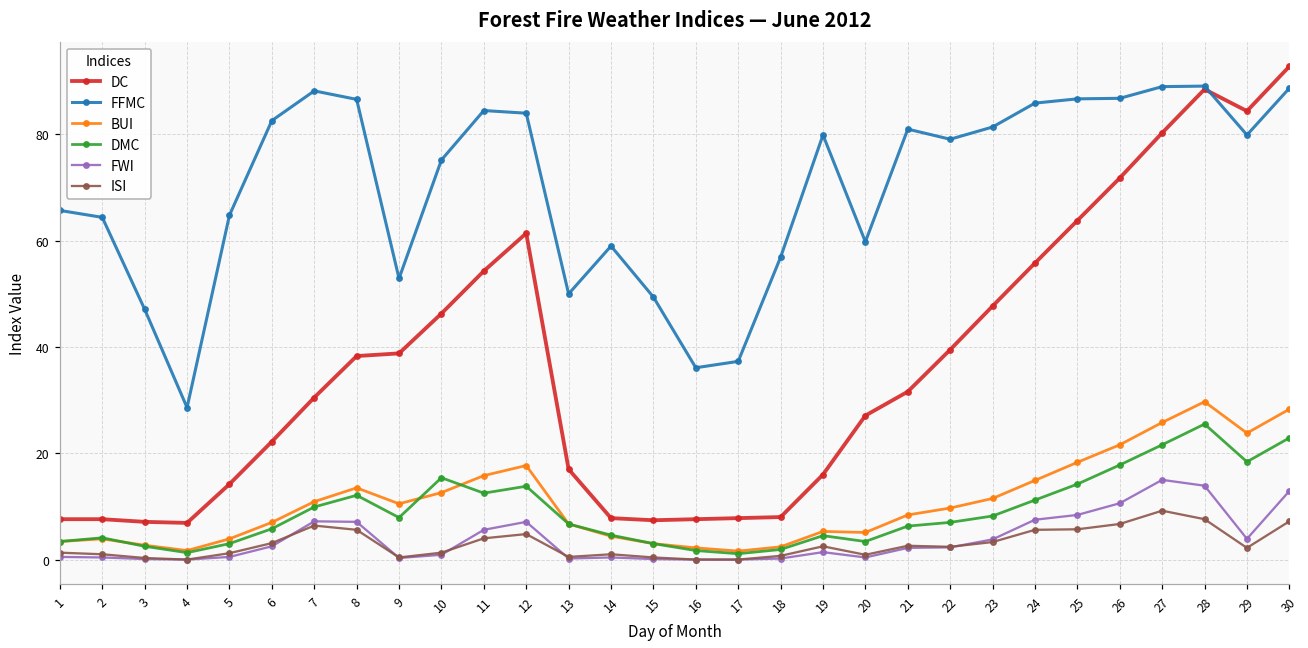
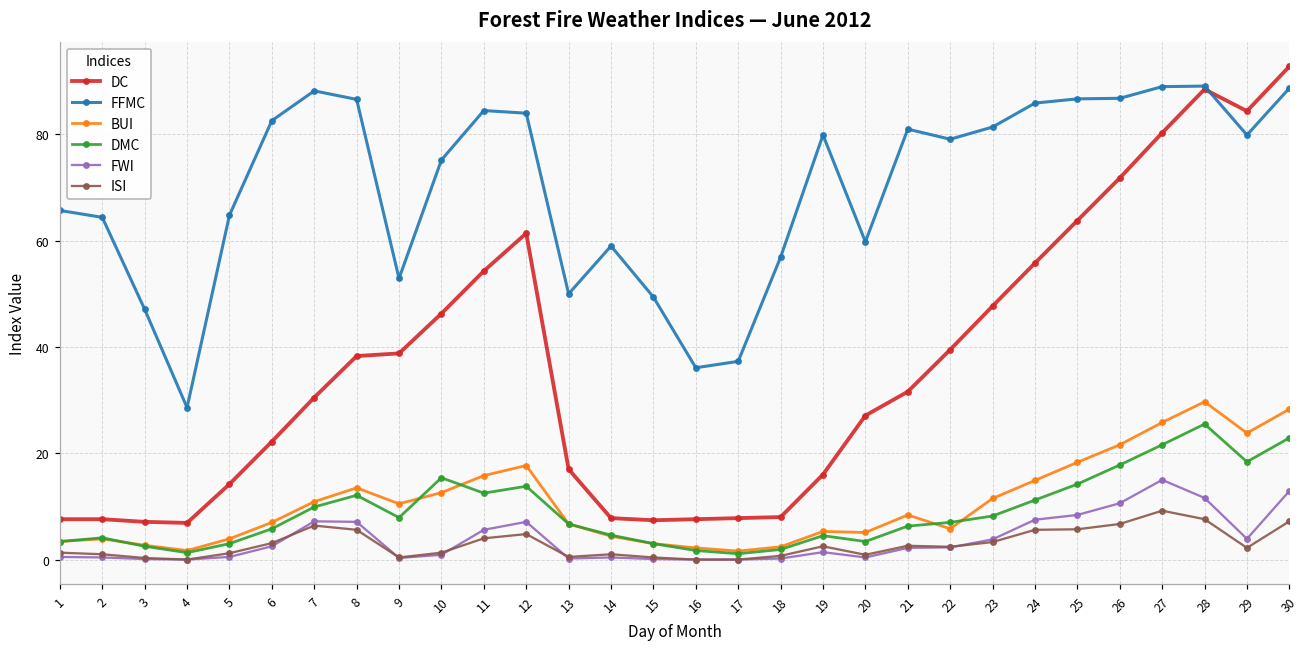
BUI, 22: 10 -> 6
FWI, 28: 14 -> 12
